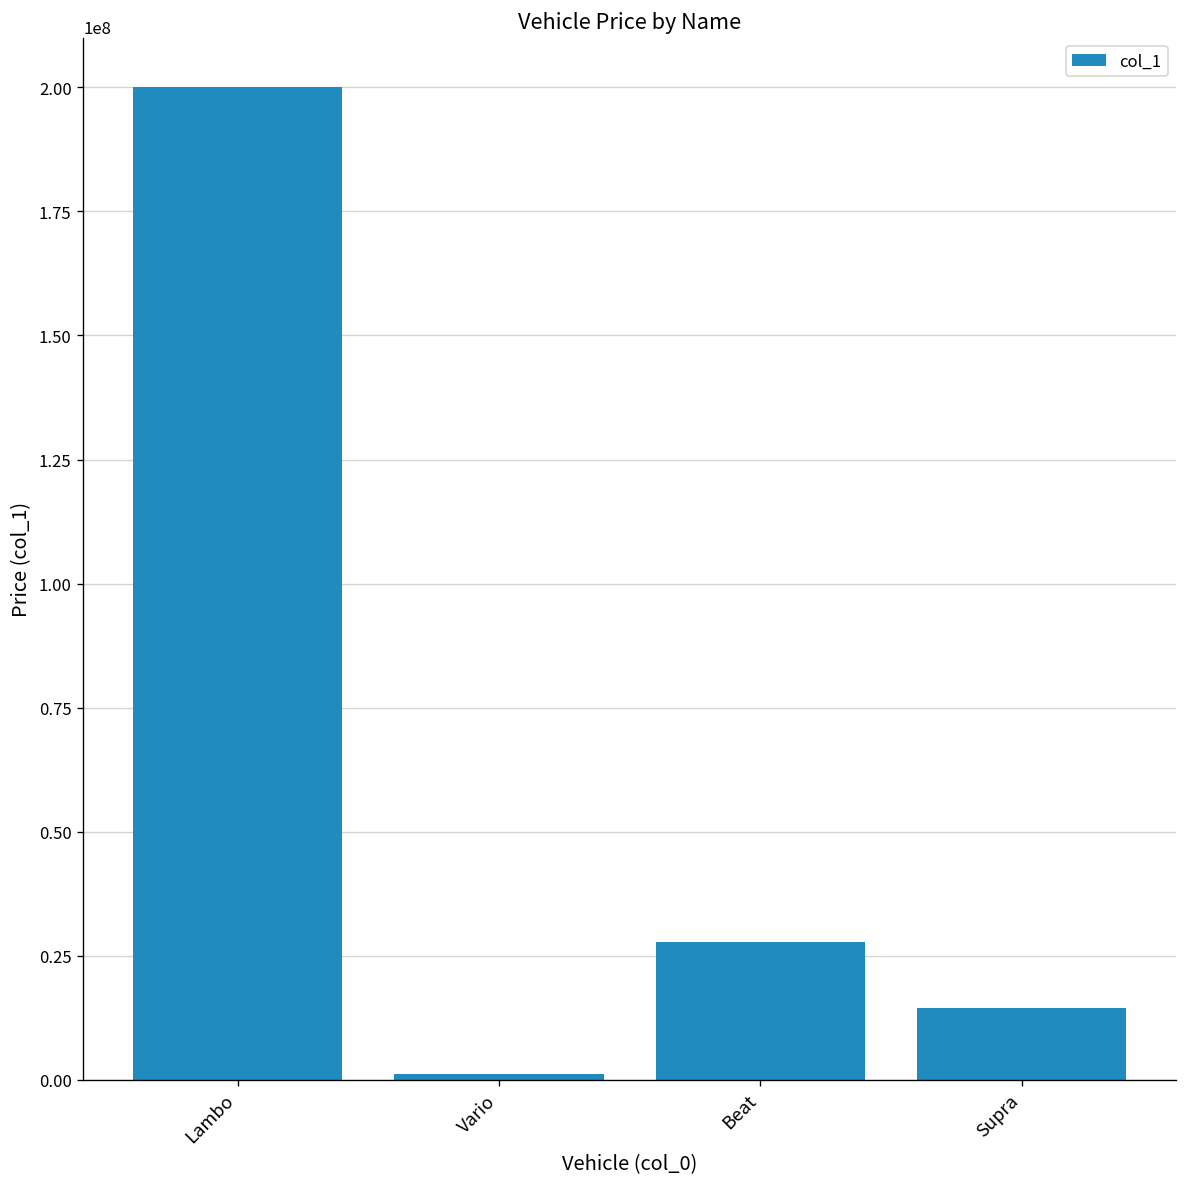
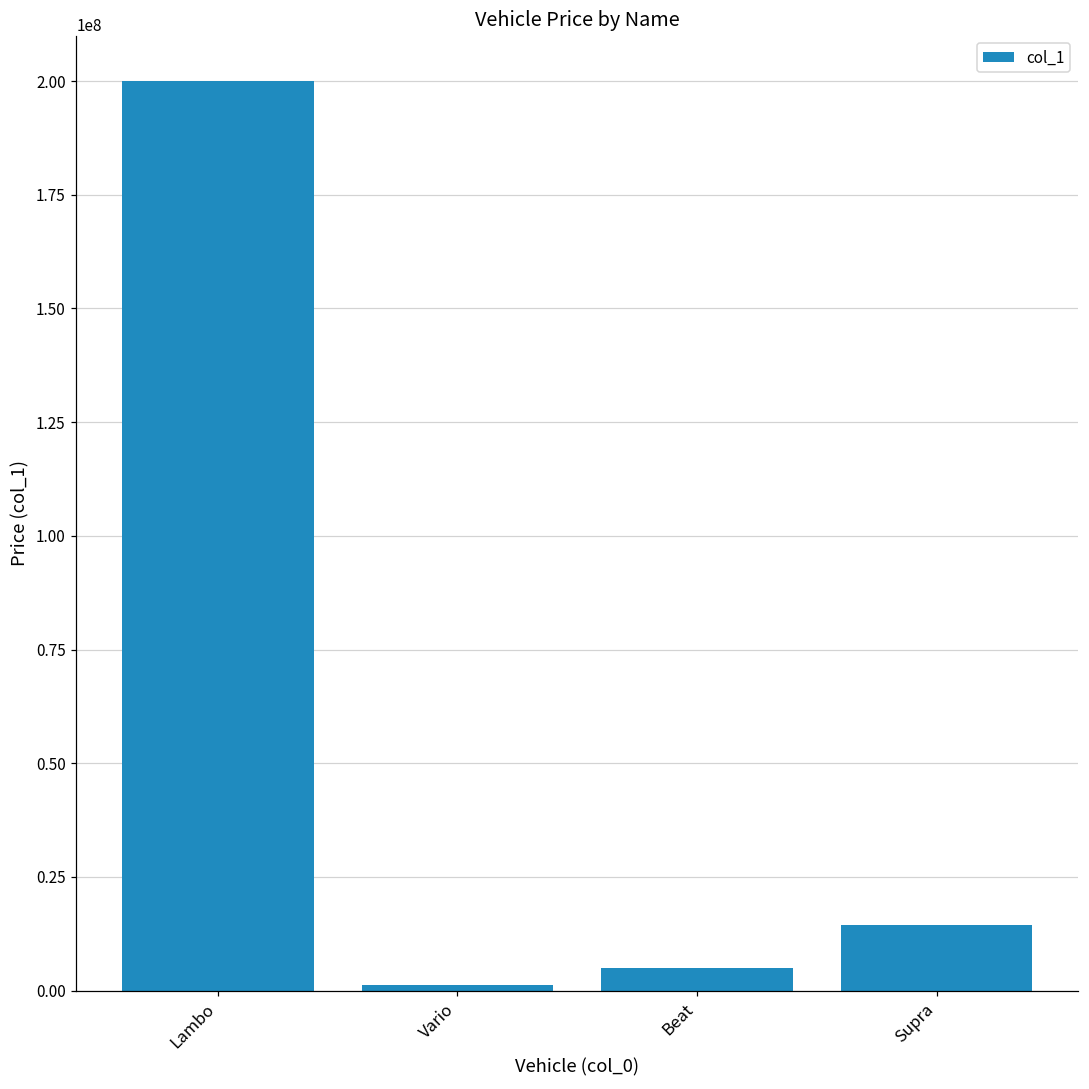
Beat: 28000000 -> 5000000
